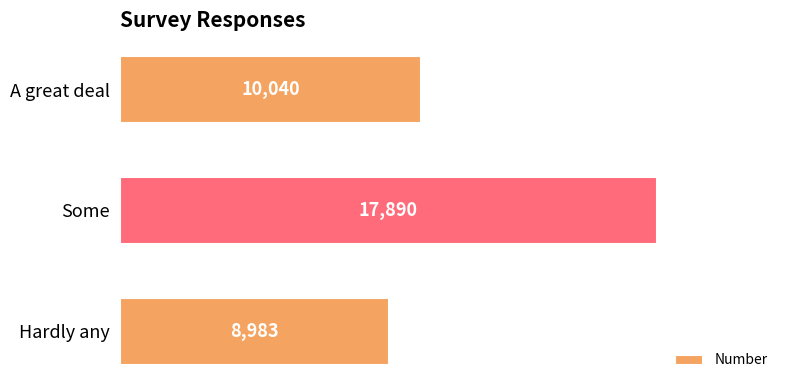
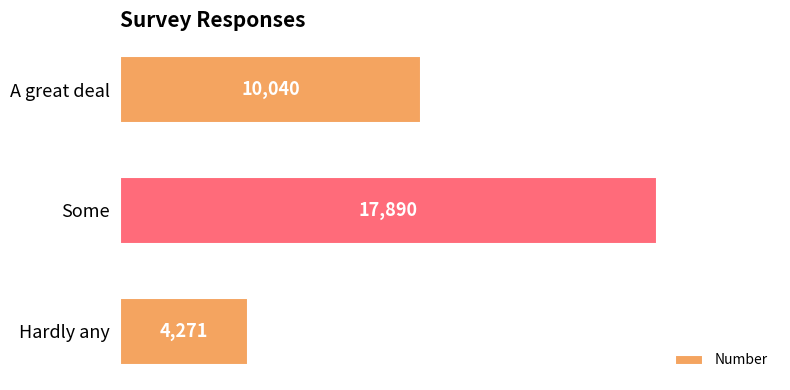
Hardly any: 8,983 -> 4,271
